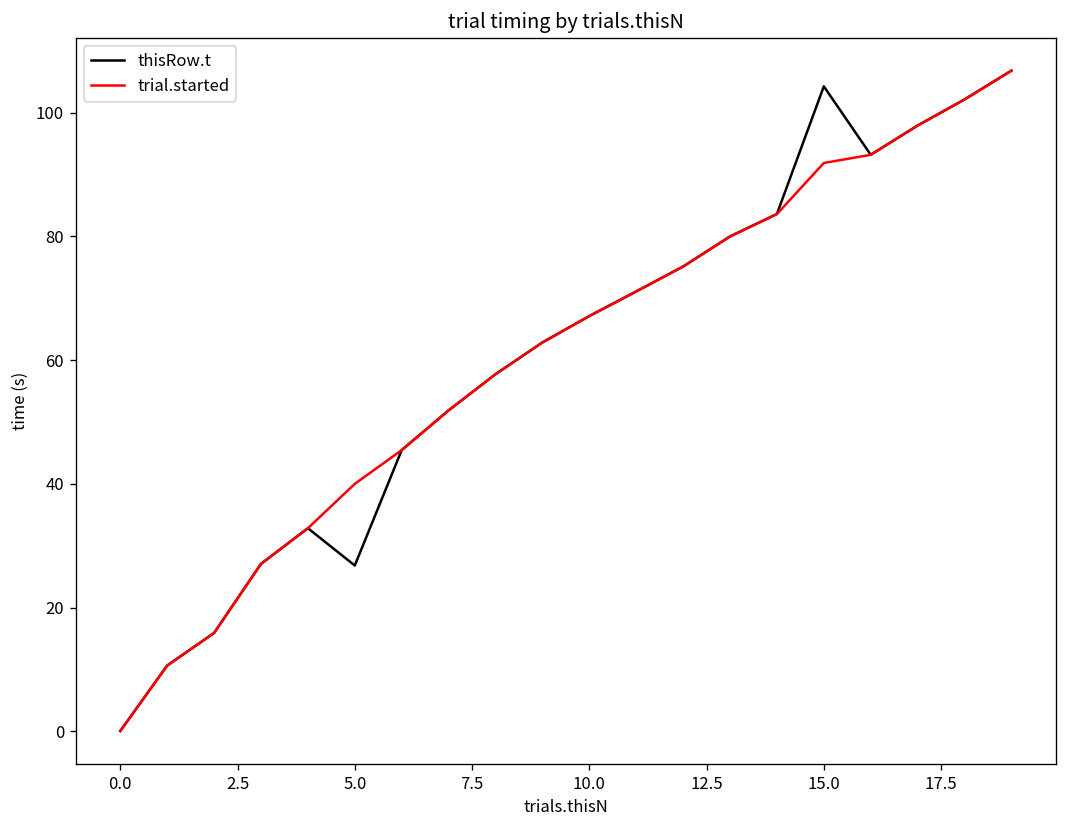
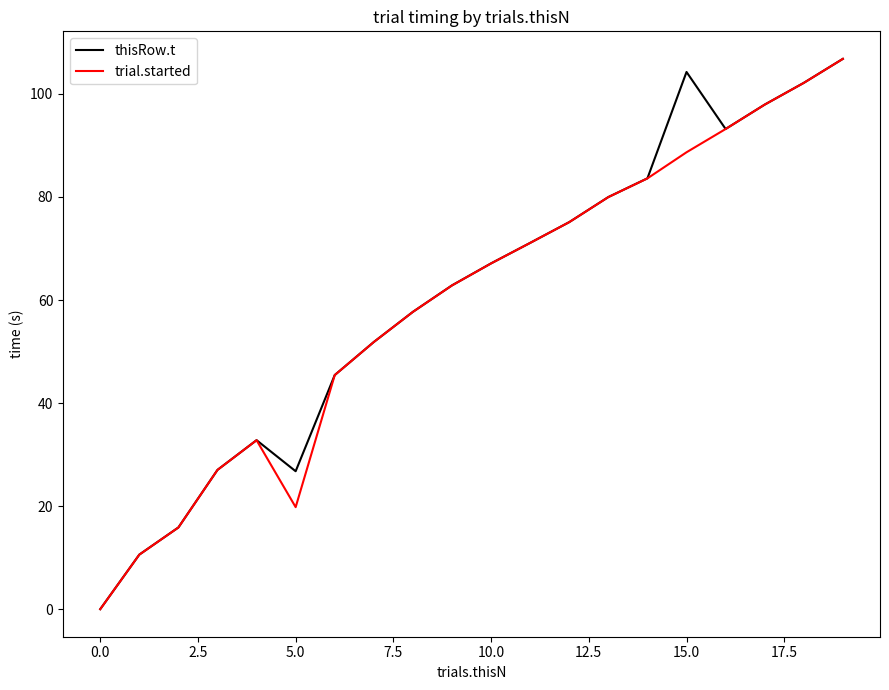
trial.started, 5.0: 40 -> 20
trial.started, 15.0: 92 -> 89
